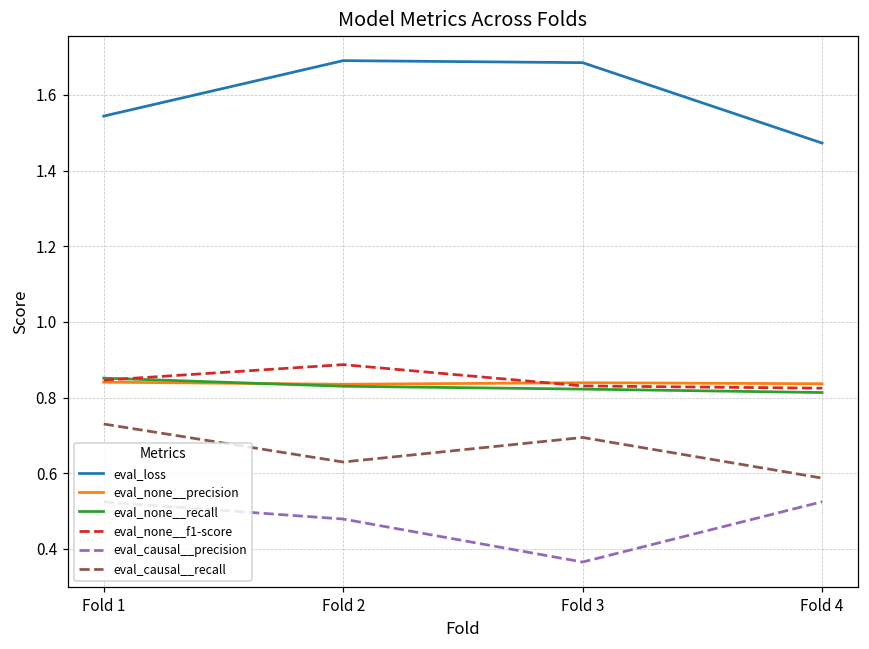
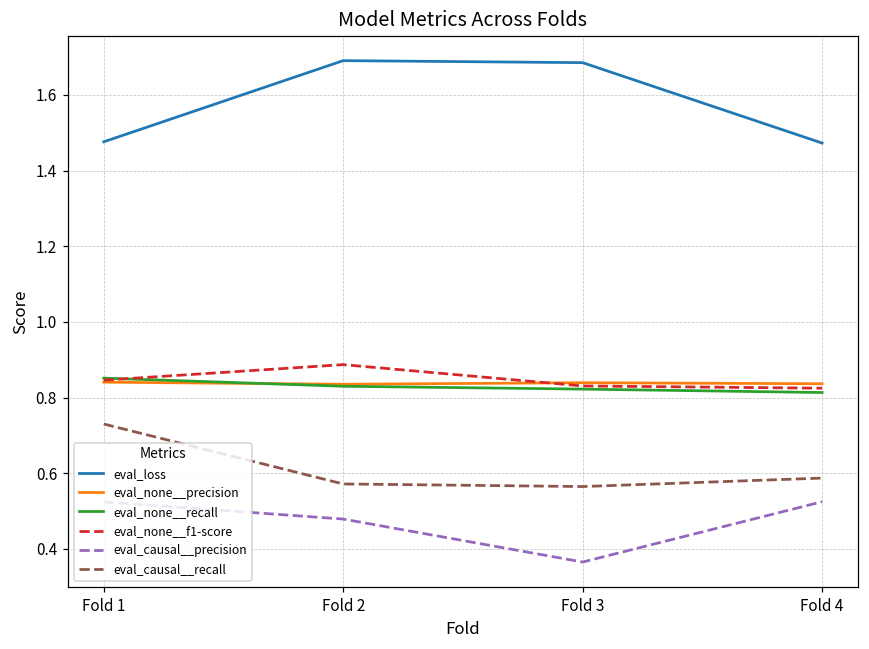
eval_loss, Fold 1: 1.54 -> 1.48
eval_causal__recall, Fold 2: 0.63 -> 0.57
eval_causal__recall, Fold 3: 0.69 -> 0.56
